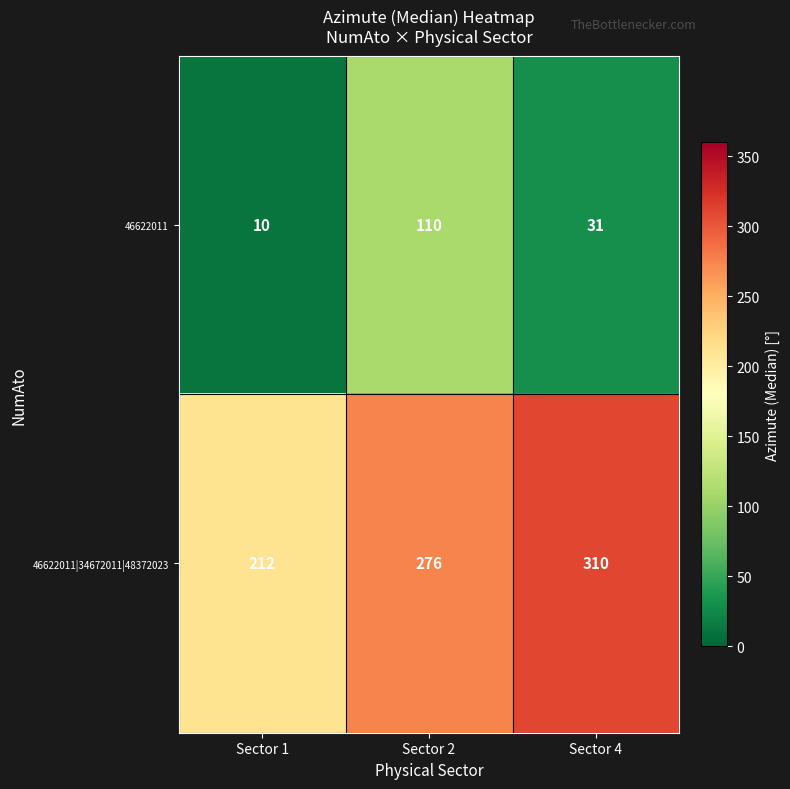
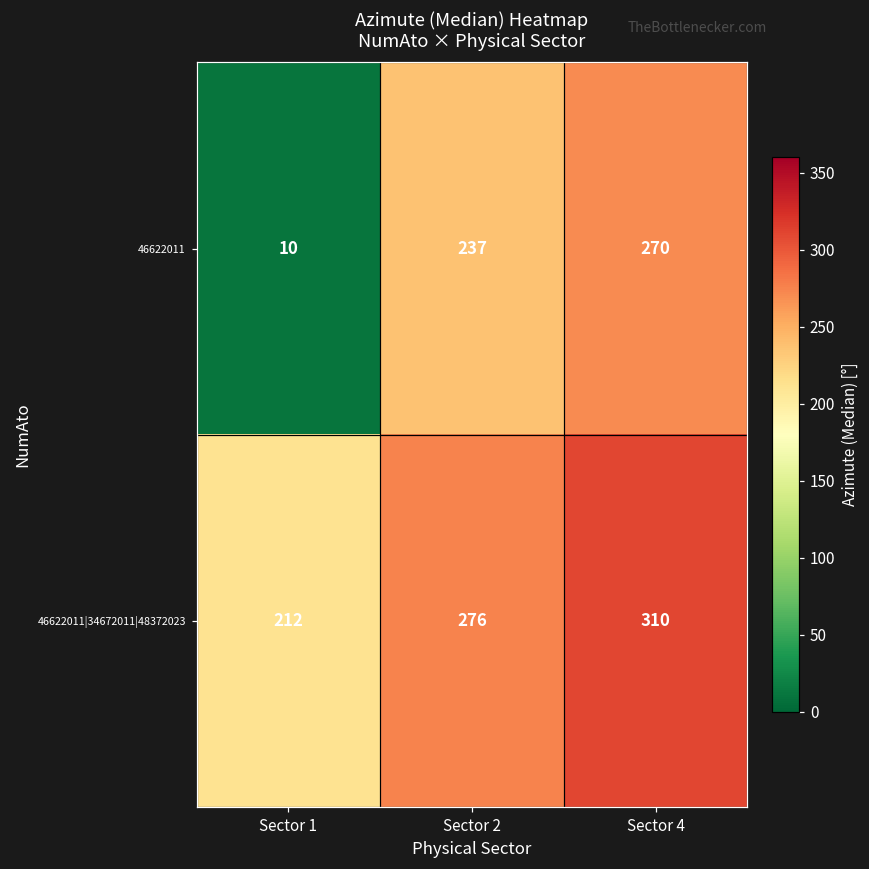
46622011, Sector 2: 110 -> 237
46622011, Sector 4: 31 -> 270
